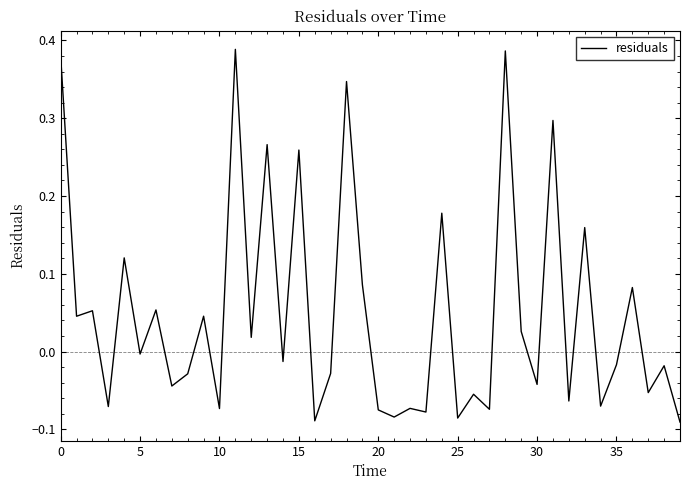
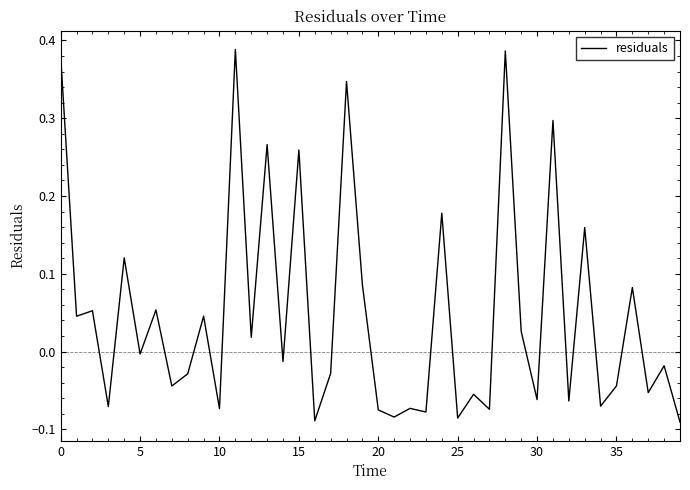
30: -0.04 -> -0.06
35: -0.02 -> -0.04
